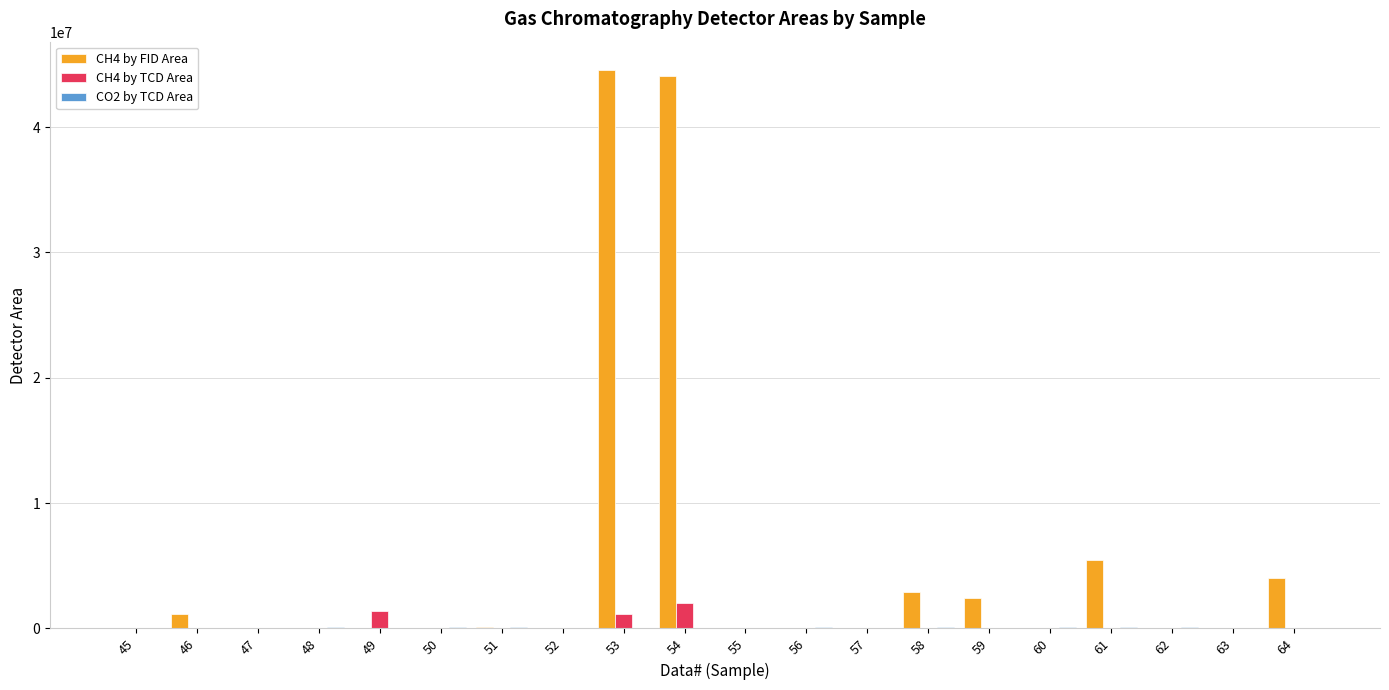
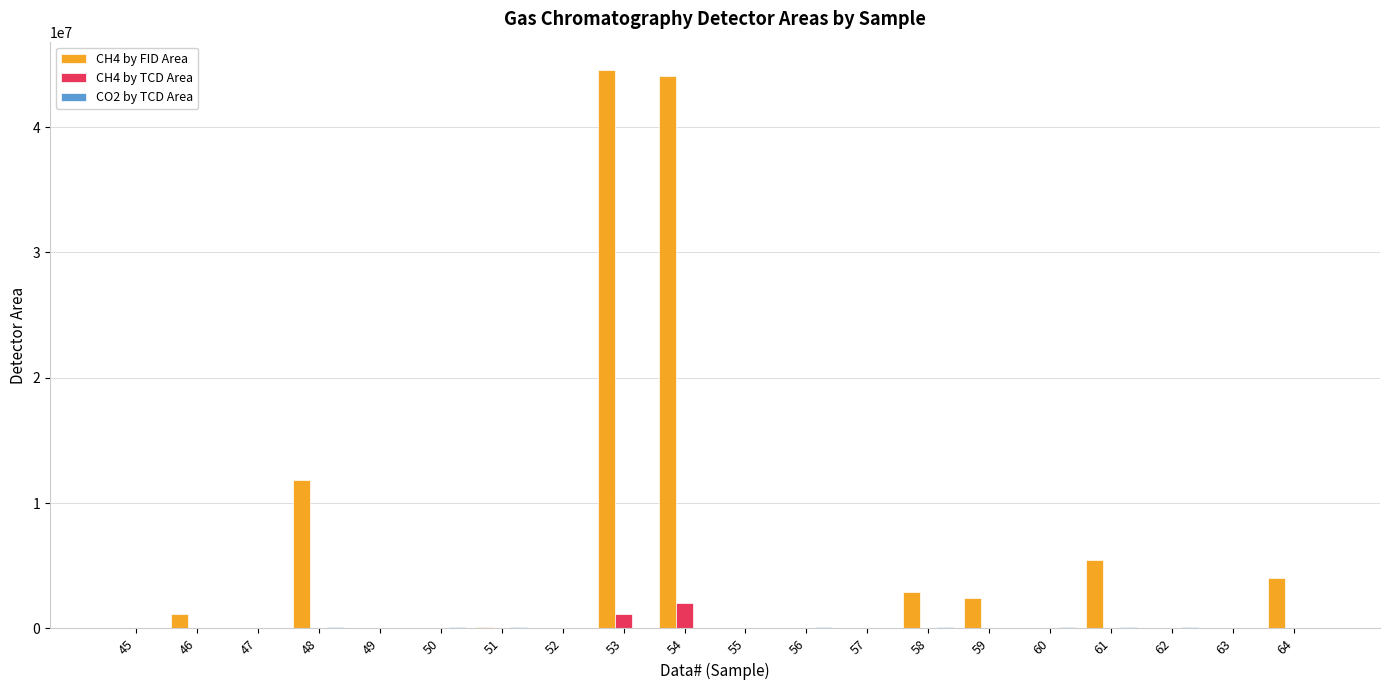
CH4 by FID Area, 48: 0 -> 11900000
CH4 by TCD Area, 49: 1400000 -> 0
